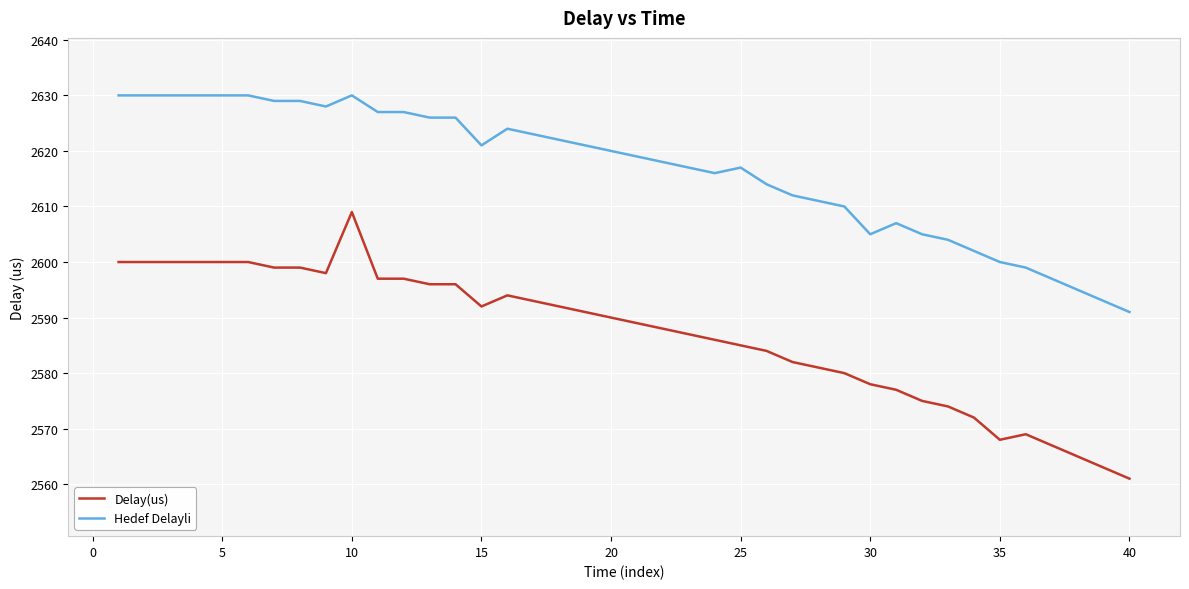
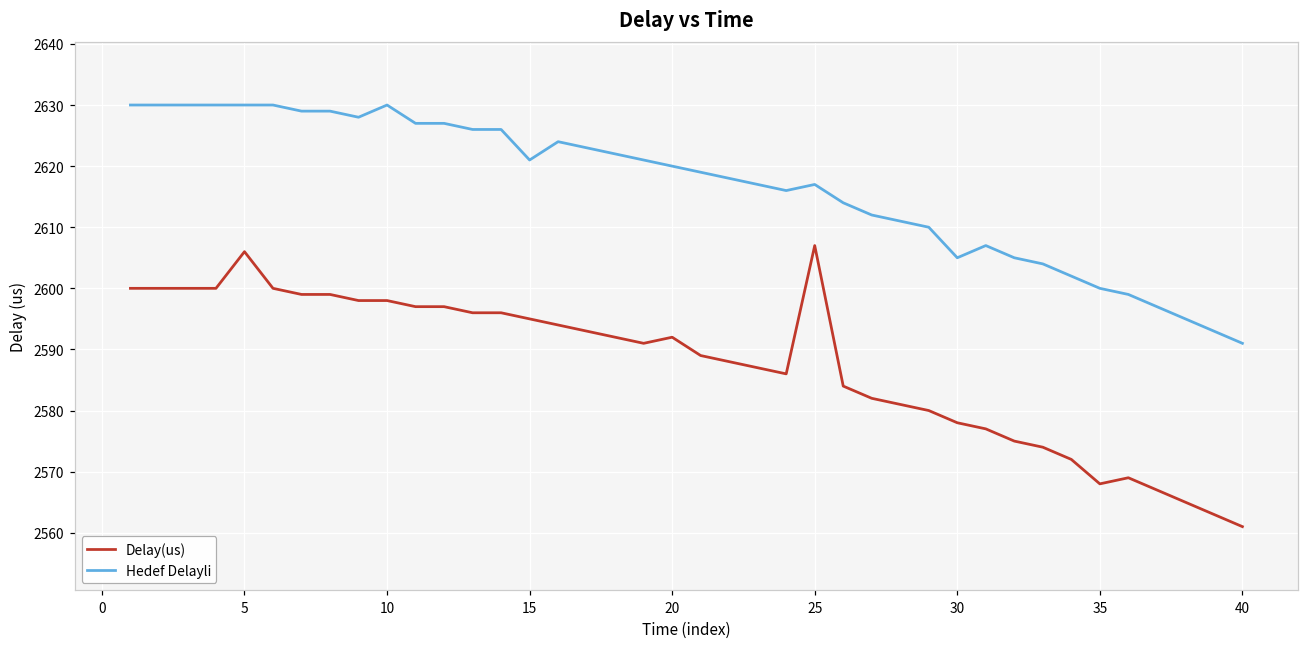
Delay(us), 5: 2600 -> 2606
Delay(us), 10: 2609 -> 2598
Delay(us), 15: 2592 -> 2595
Delay(us), 20: 2590 -> 2592
Delay(us), 25: 2585 -> 2607
